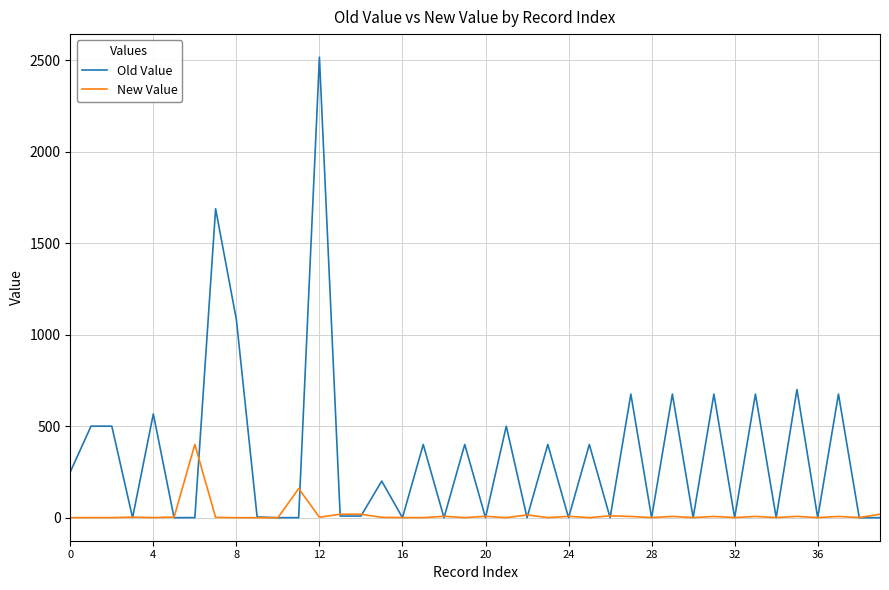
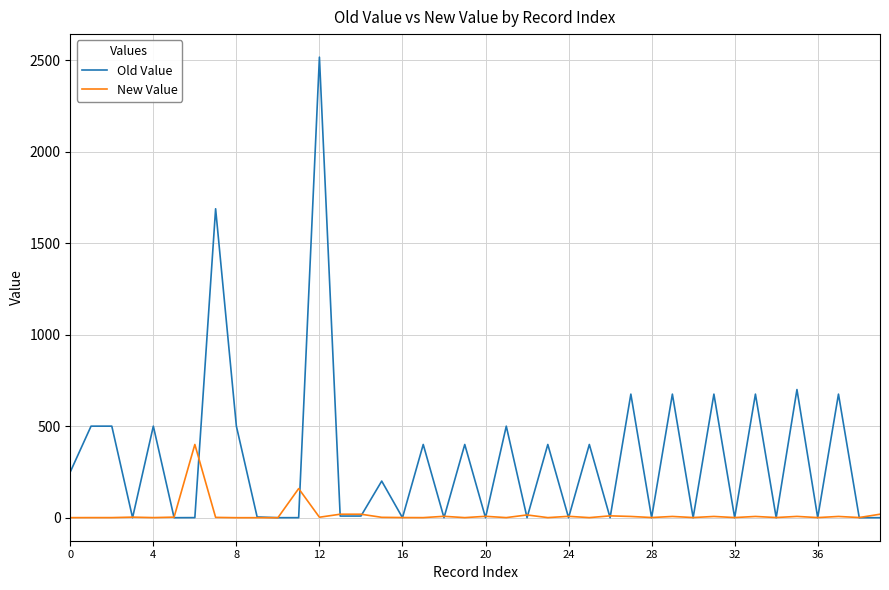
Old Value, 4: 570 -> 500
Old Value, 8: 1080 -> 500
